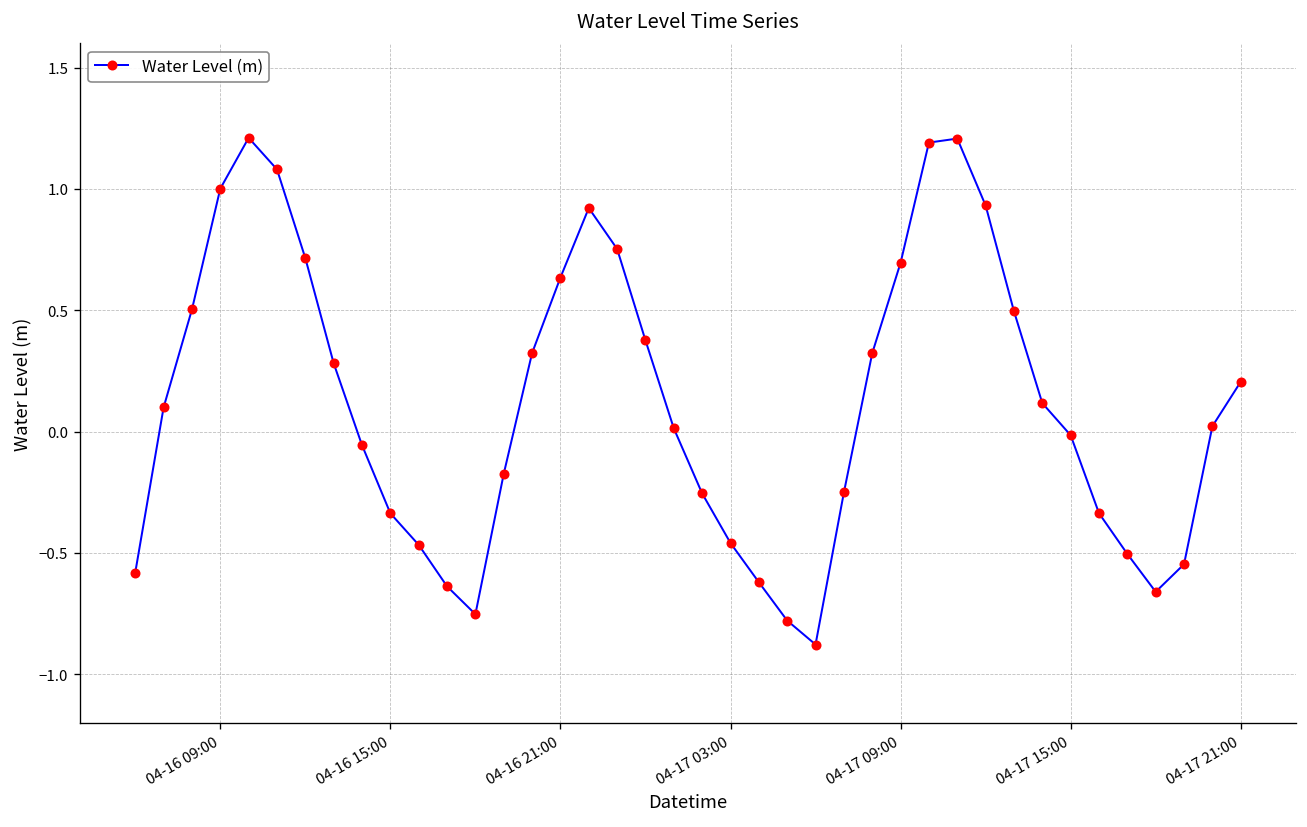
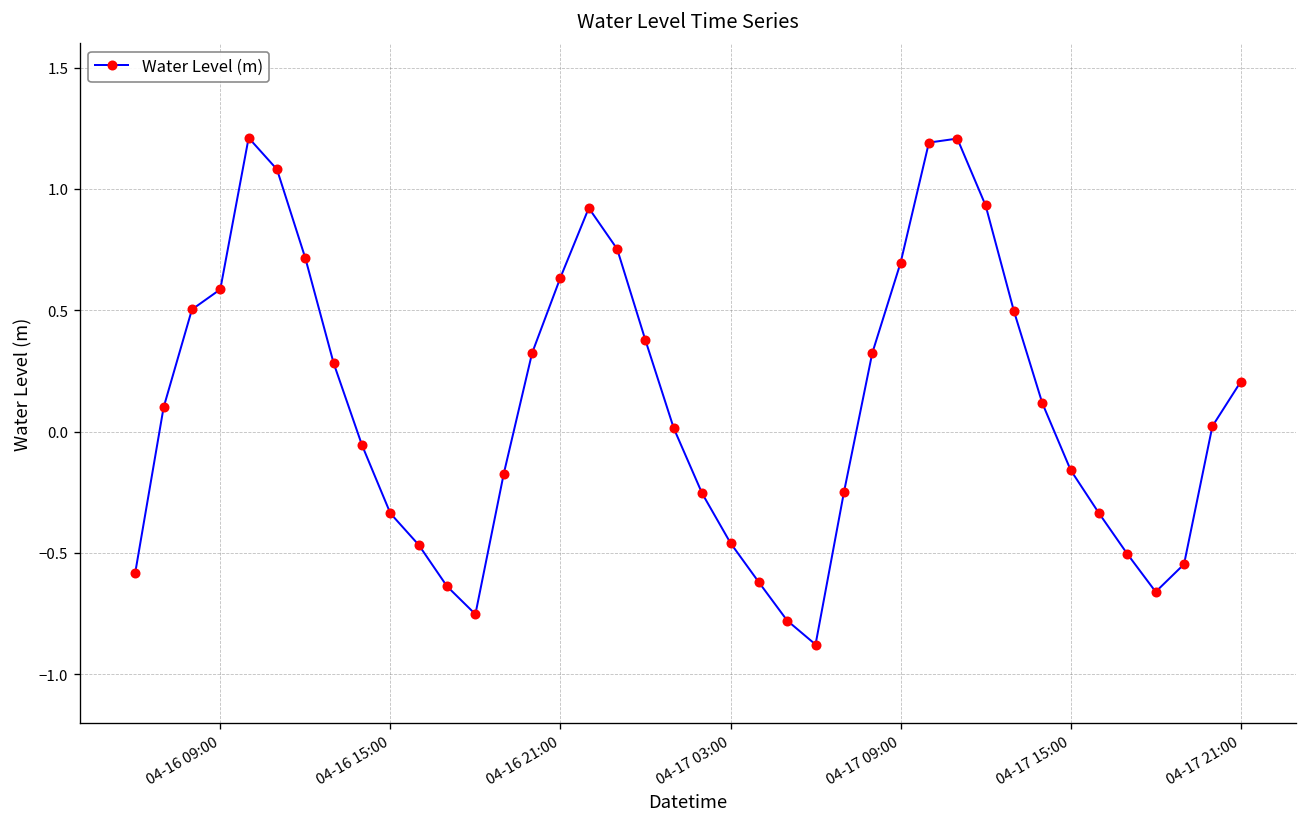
04-16 09:00: 1.00 -> 0.59
04-17 15:00: -0.02 -> -0.16
